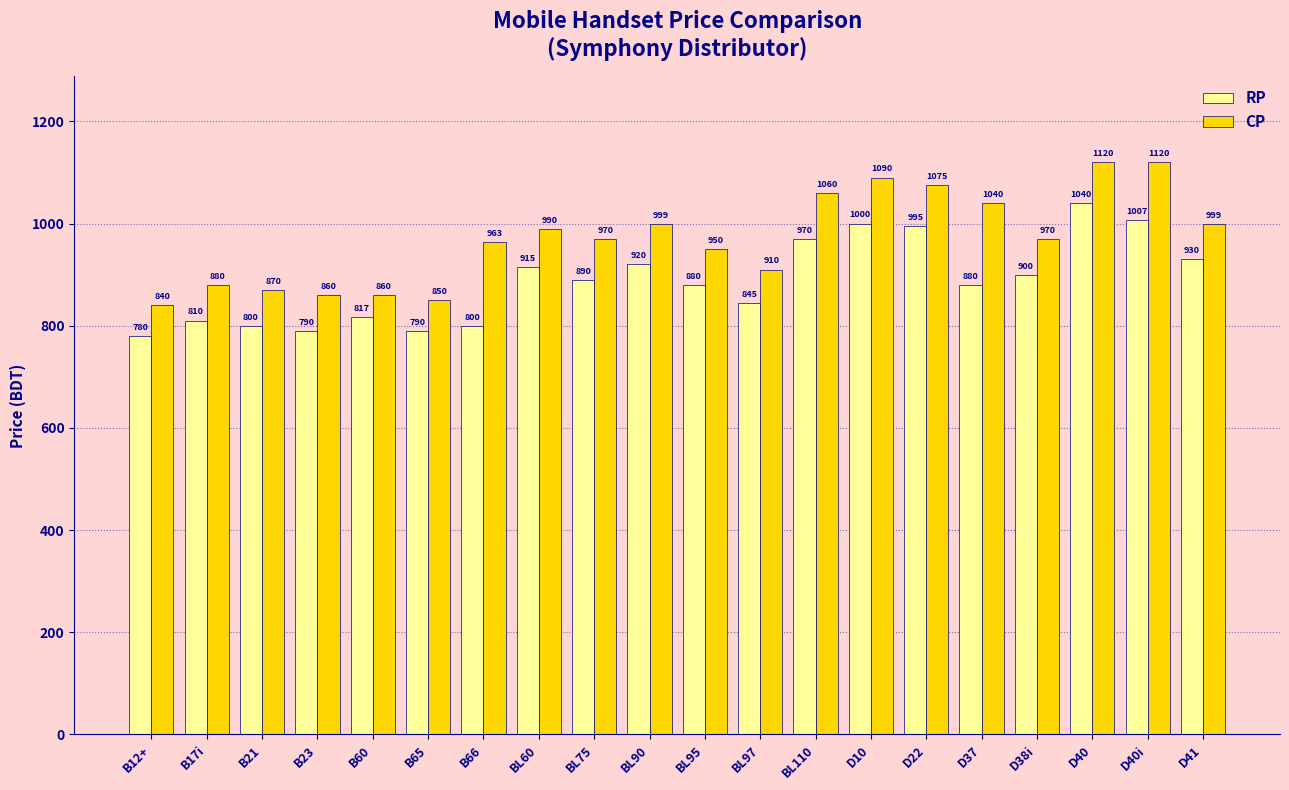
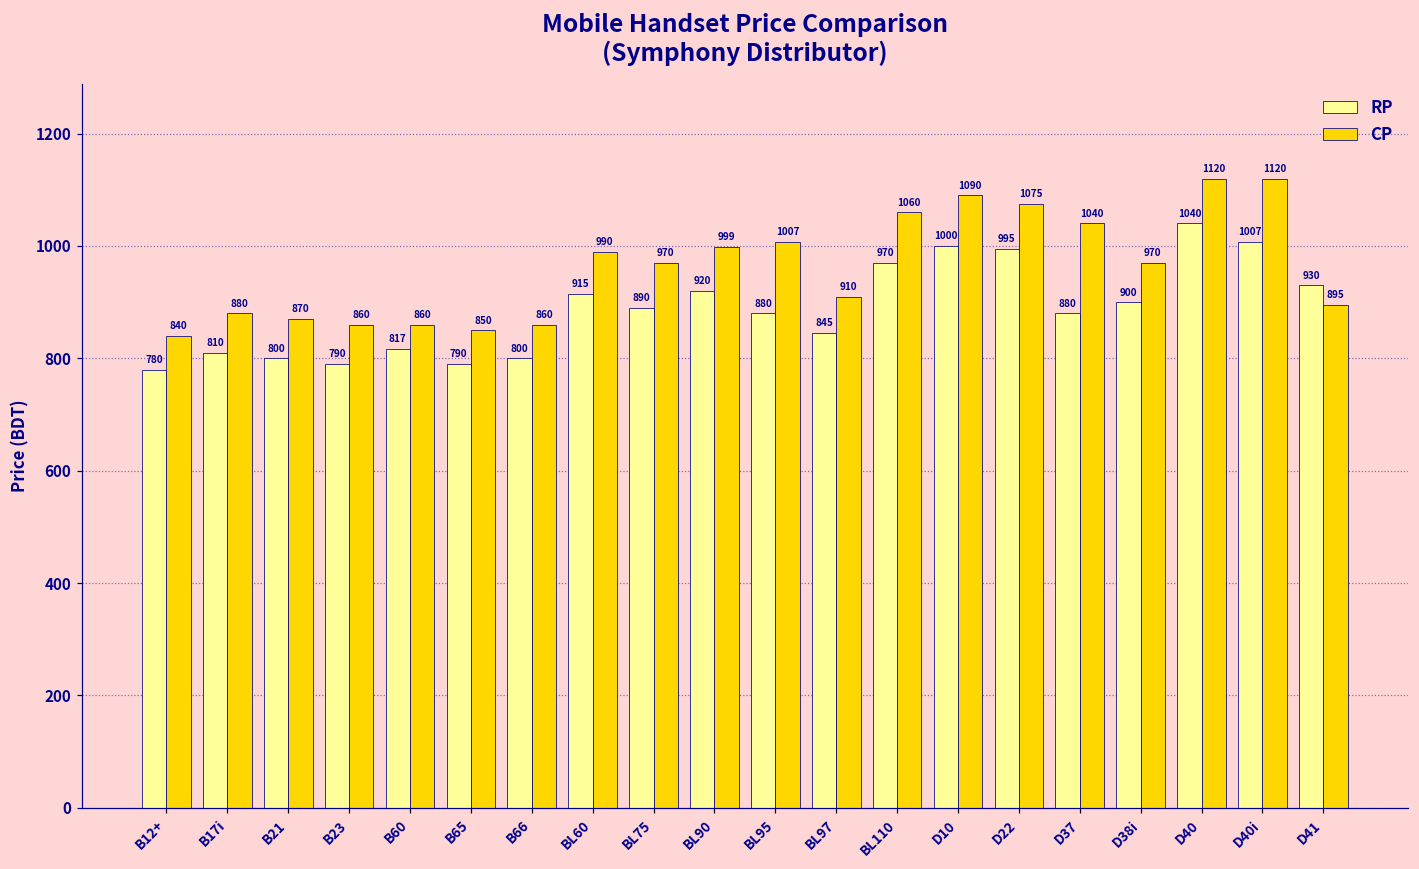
CP, B66: 963 -> 860
CP, BL95: 950 -> 1007
CP, D41: 999 -> 895
